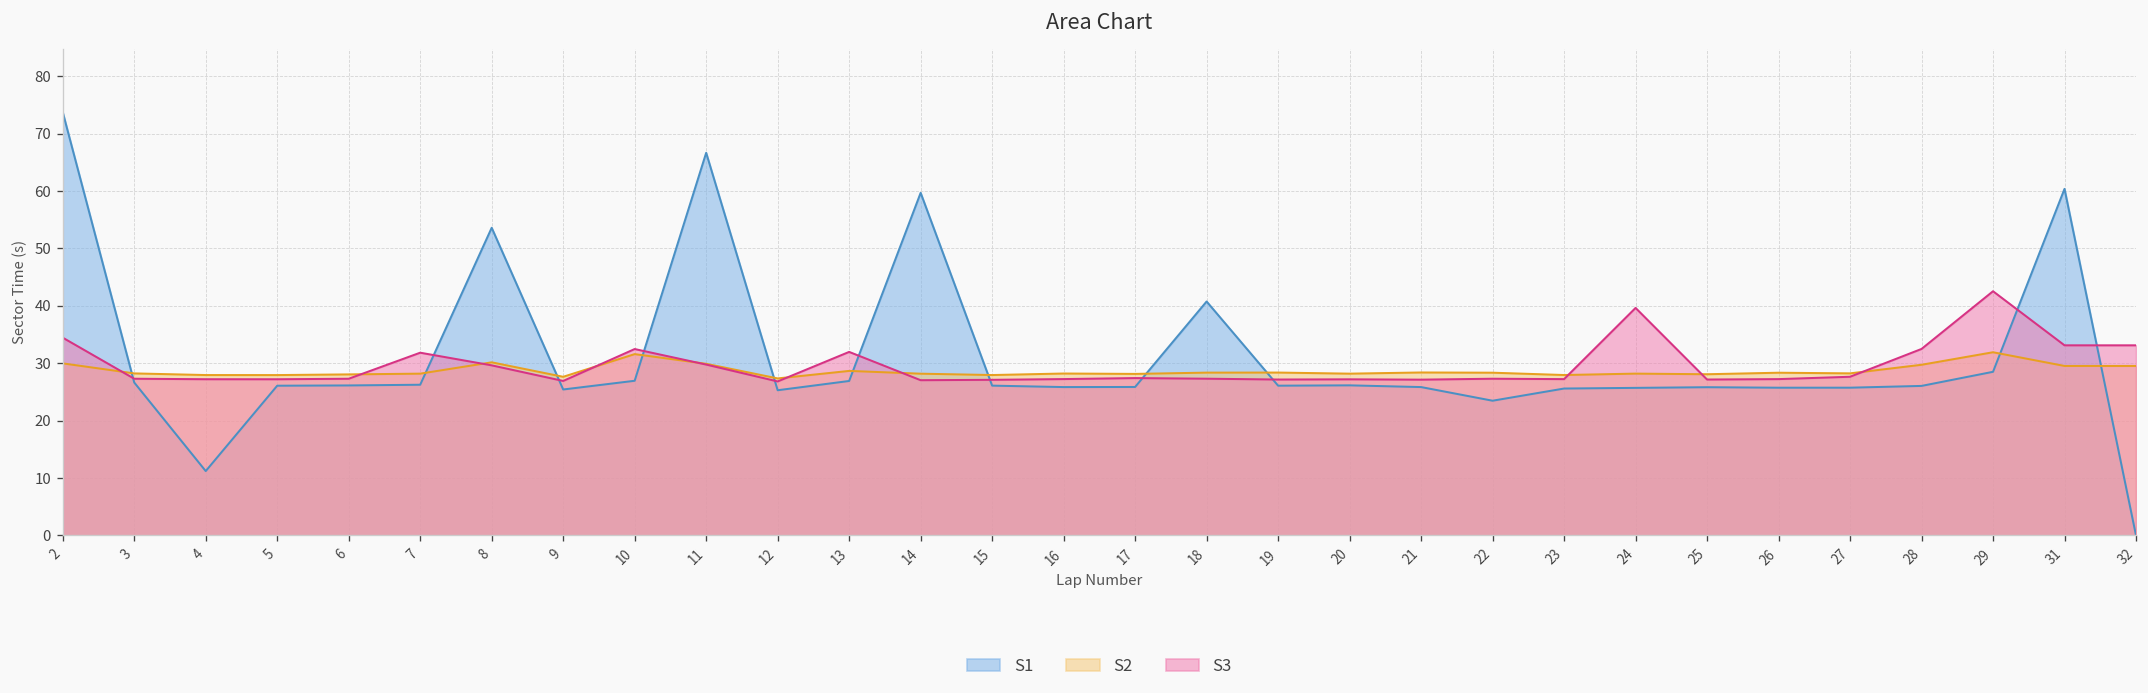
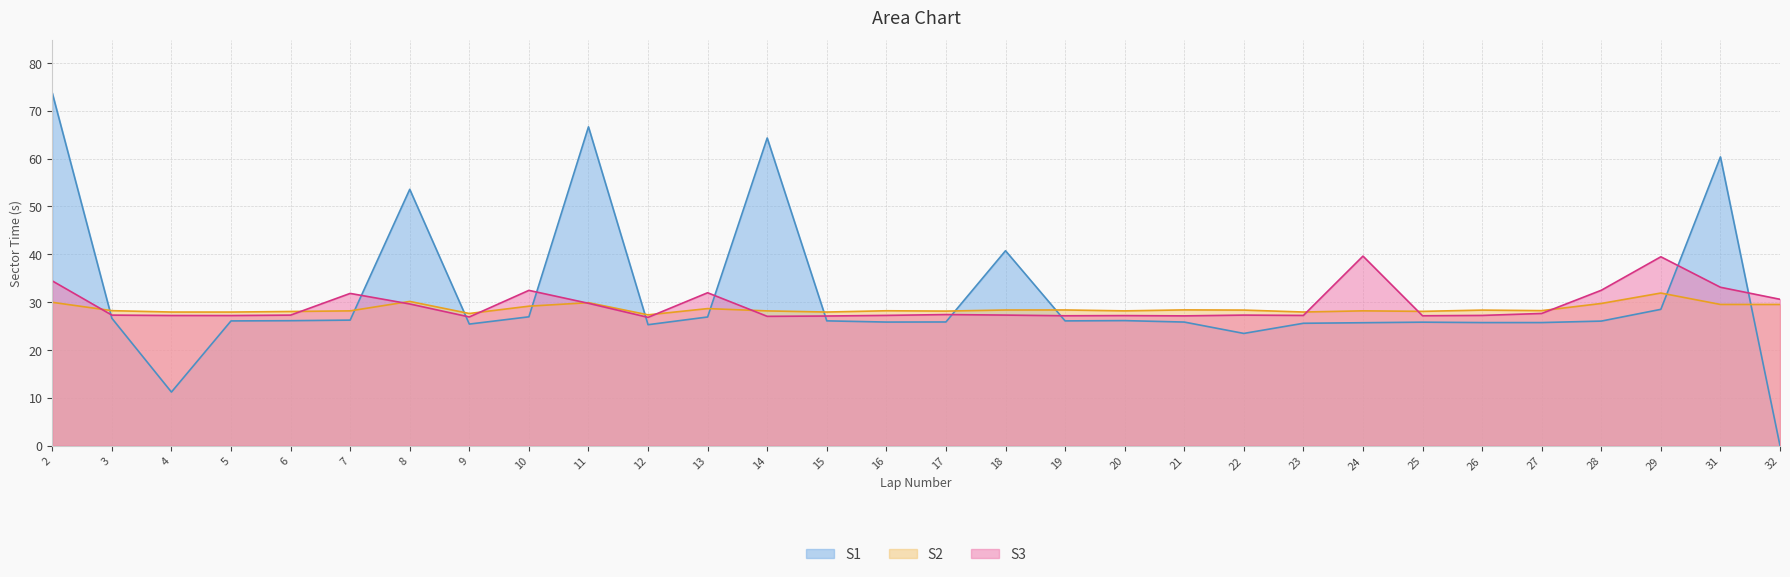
S2, 10: 32 -> 29
S1, 14: 60 -> 64
S3, 29: 43 -> 39
S3, 32: 33 -> 31
